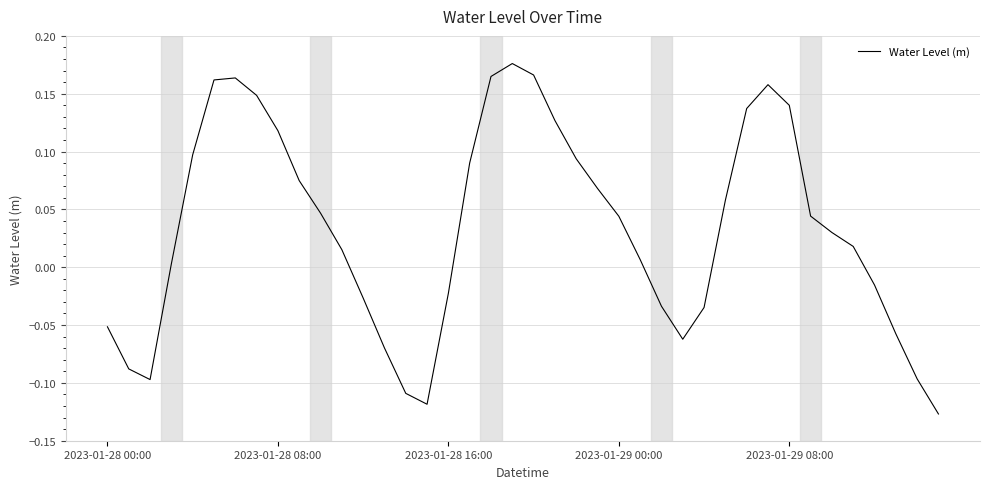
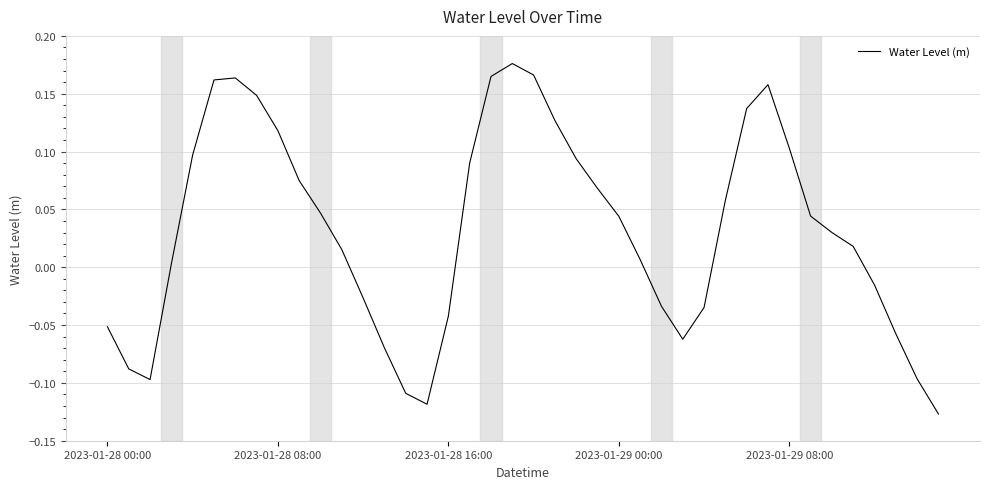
2023-01-28 16:00: -0.023 -> -0.042
2023-01-29 08:00: 0.140 -> 0.103
